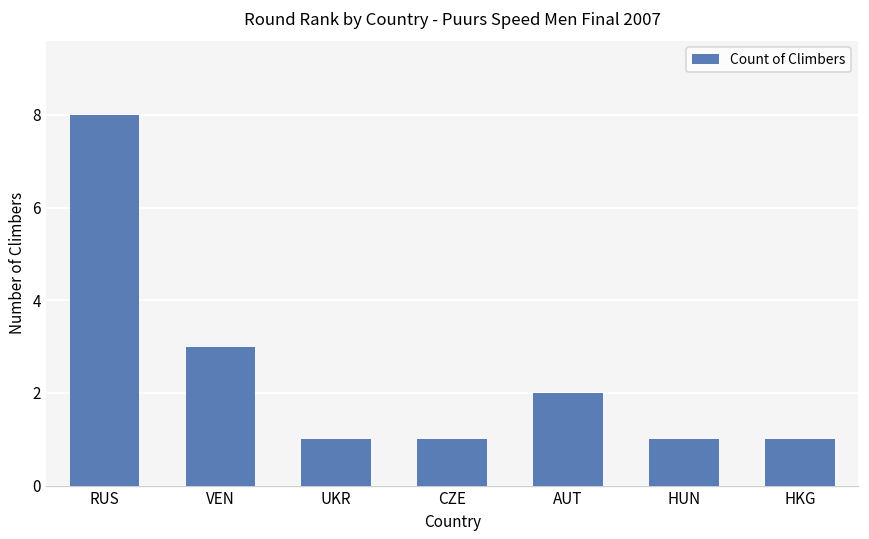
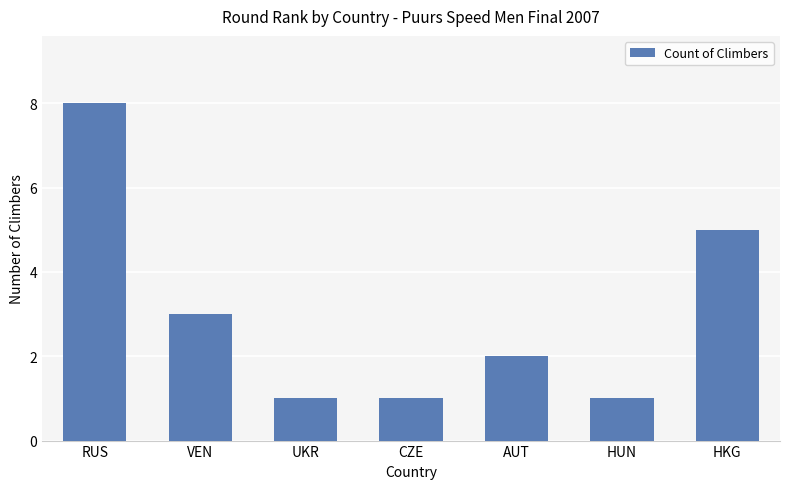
HKG: 1 -> 5
